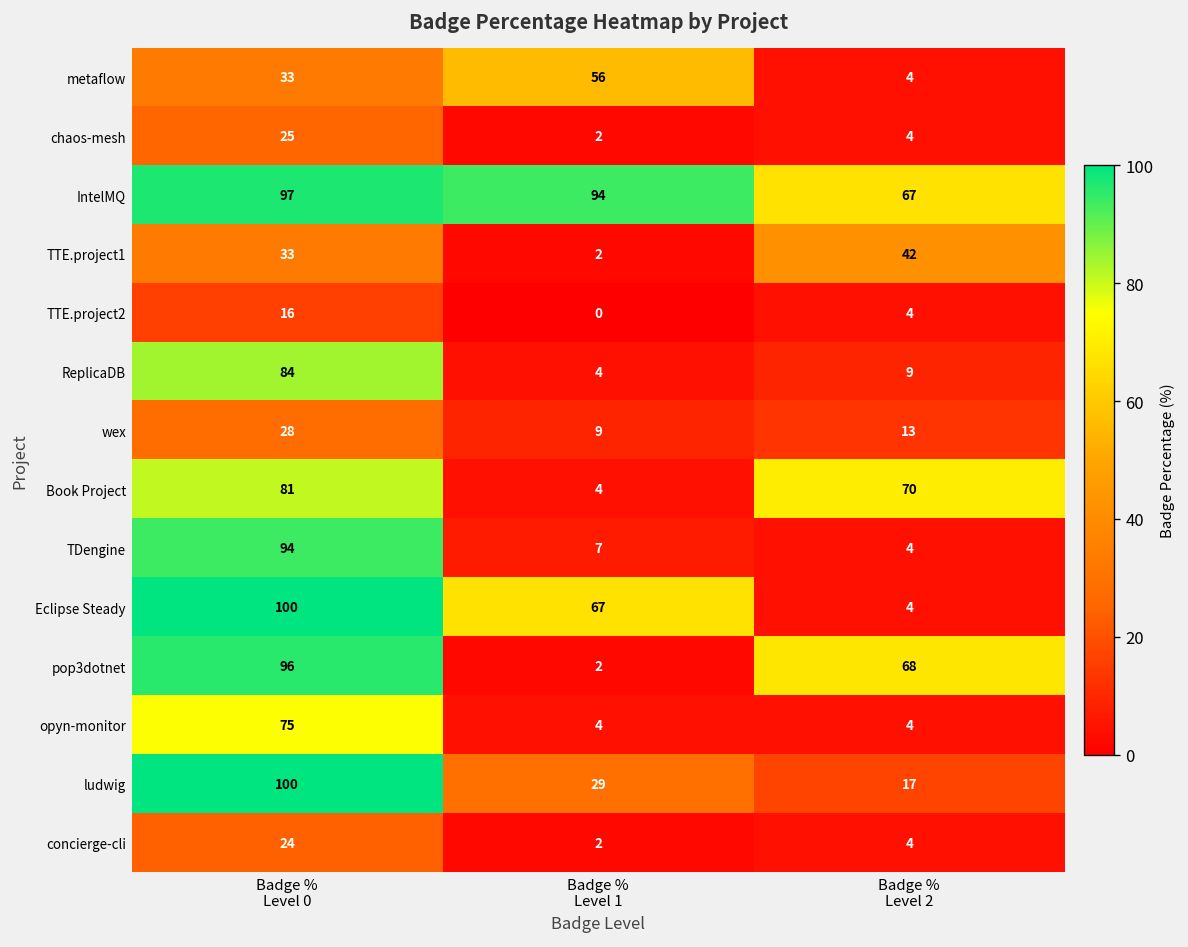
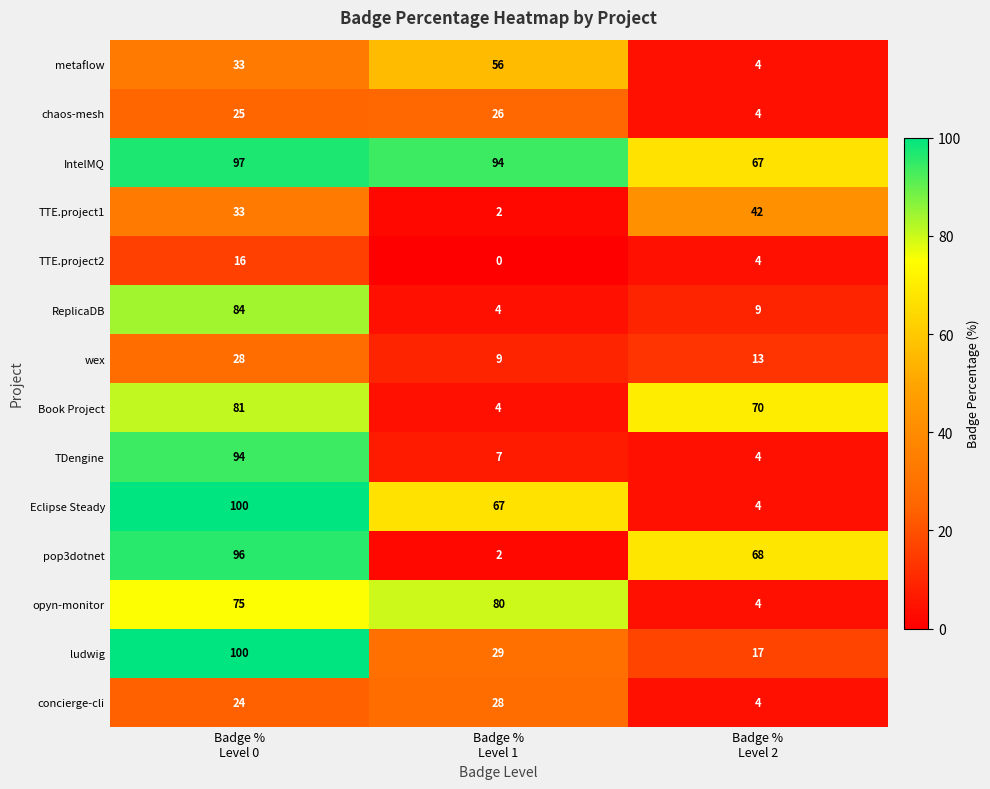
chaos-mesh, Badge % Level 1: 2 -> 26
opyn-monitor, Badge % Level 1: 4 -> 80
concierge-cli, Badge % Level 1: 2 -> 28
